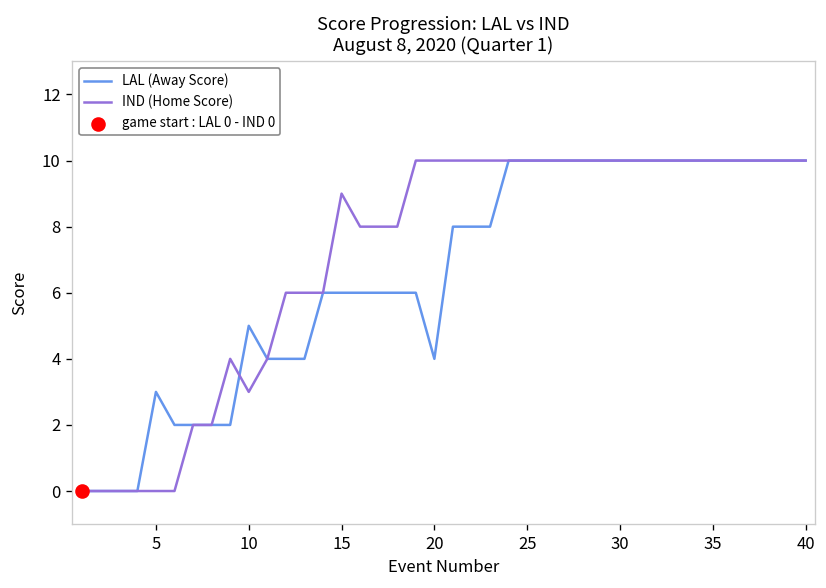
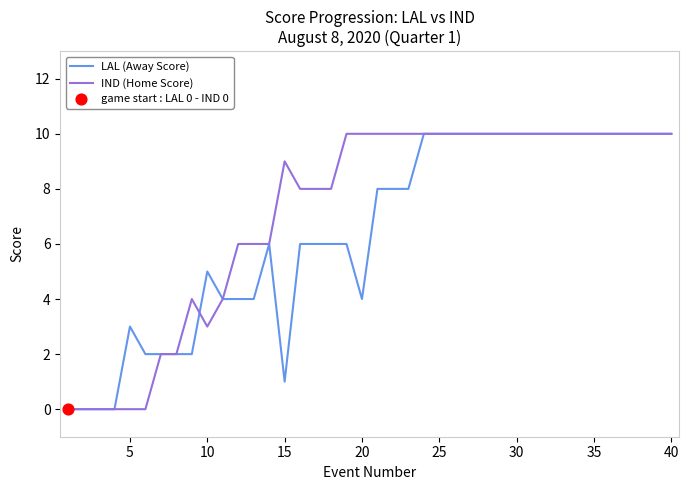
LAL (Away Score), 15: 6 -> 1
